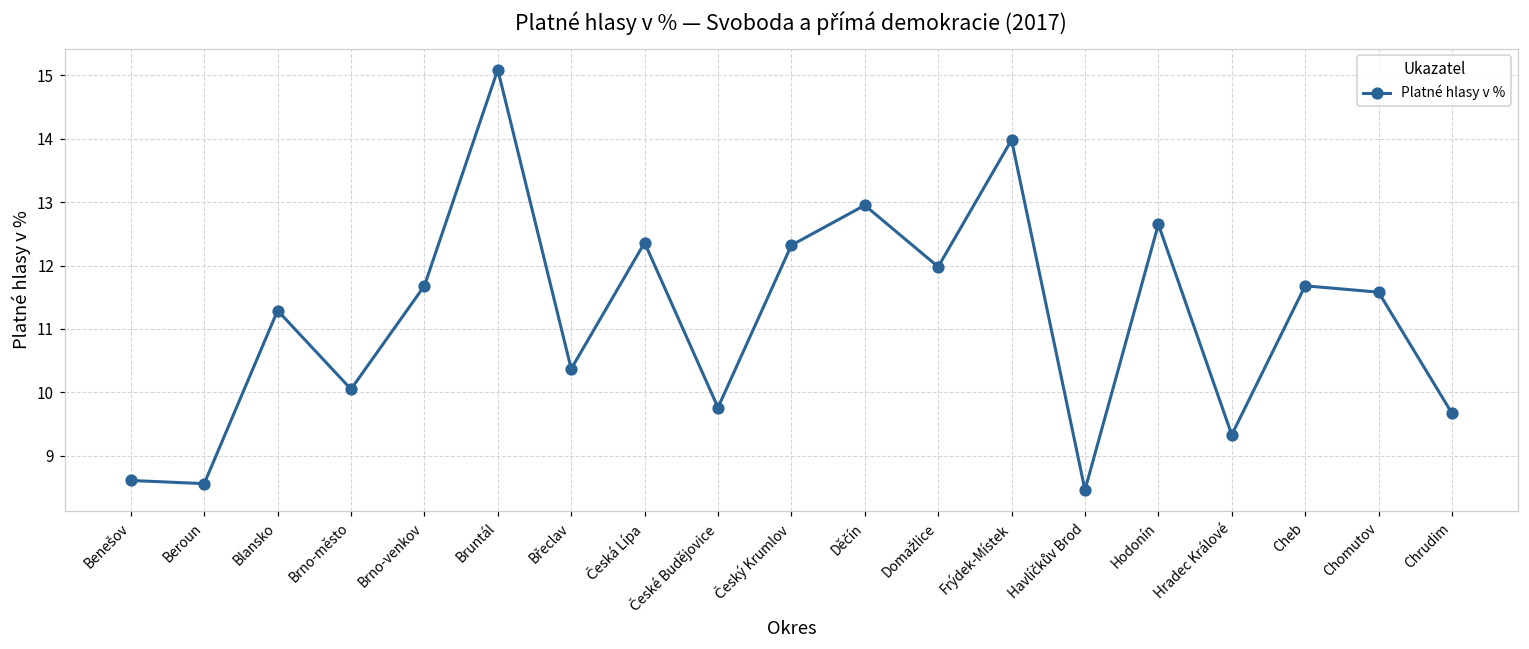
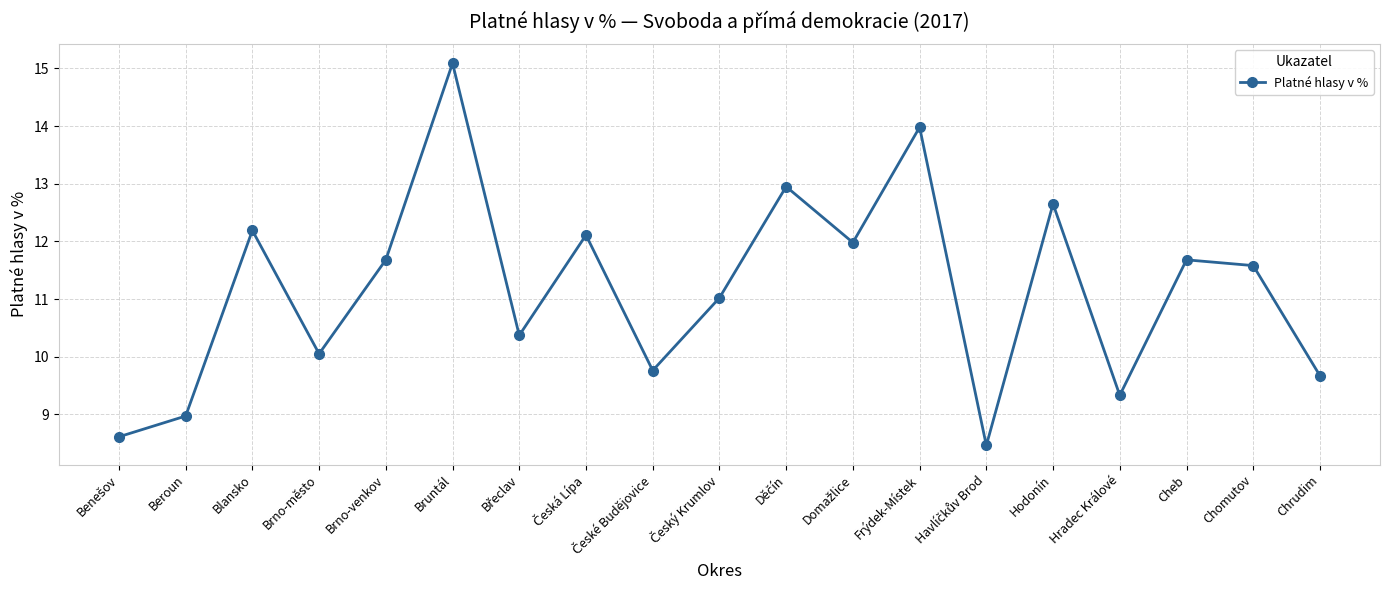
Beroun: 8.6 -> 9.0
Blansko: 11.3 -> 12.2
Česká Lípa: 12.4 -> 12.1
Český Krumlov: 12.3 -> 11.0
